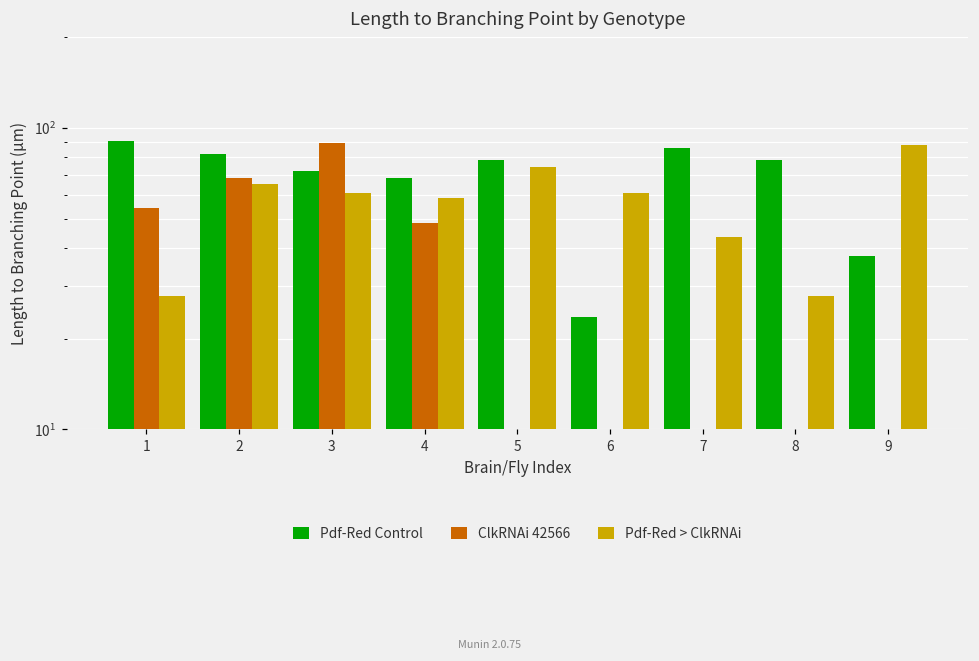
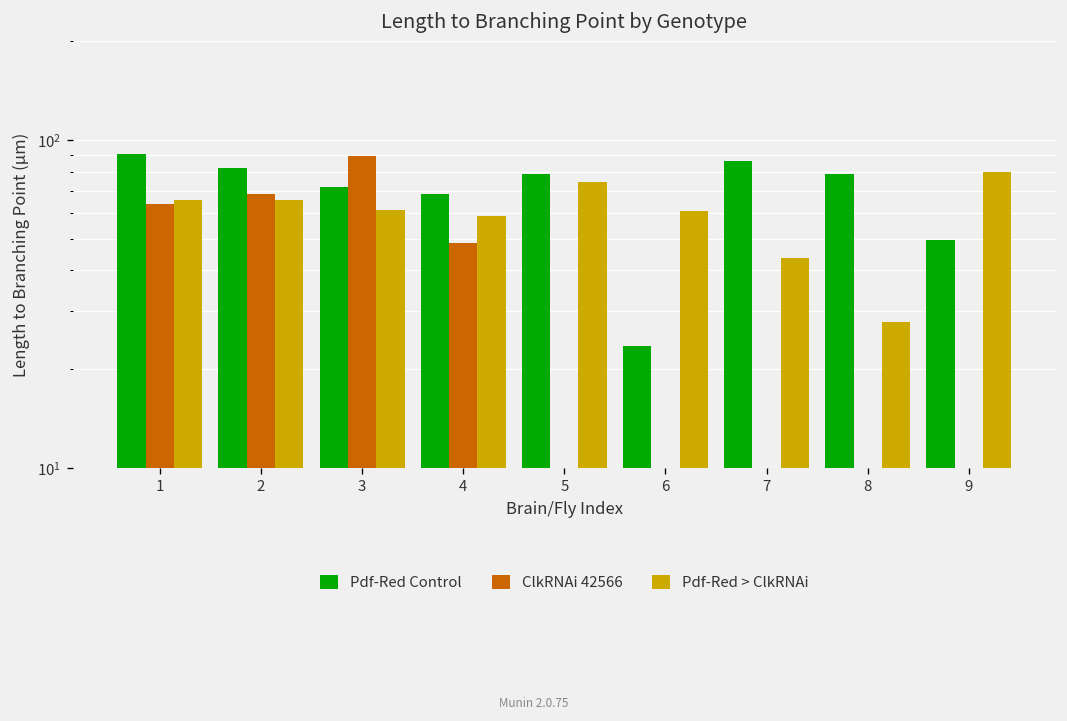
ClkRNAi 42566, 1: 54 -> 64
Pdf-Red > ClkRNAi, 1: 28 -> 66
Pdf-Red Control, 9: 38 -> 49
Pdf-Red > ClkRNAi, 9: 88 -> 80
